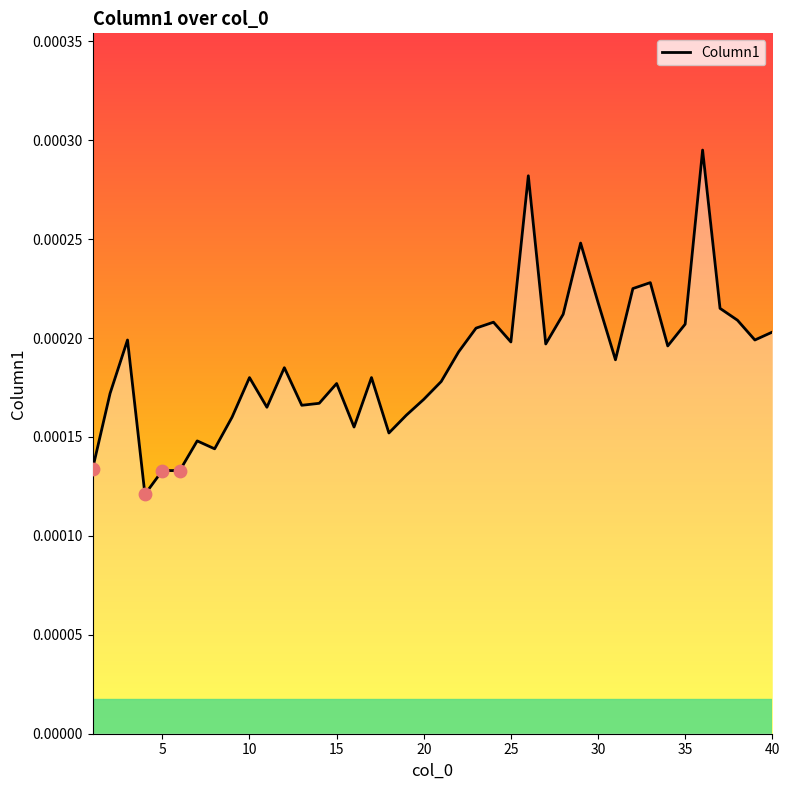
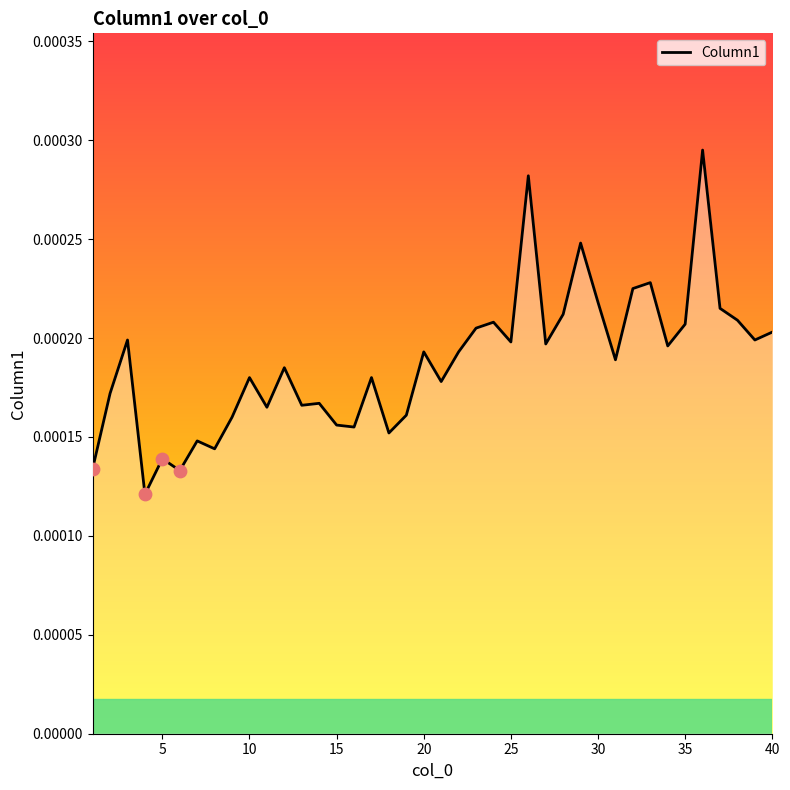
Column1, 5: 0.000133 -> 0.000139
Column1, 15: 0.000177 -> 0.000156
Column1, 20: 0.000169 -> 0.000193
